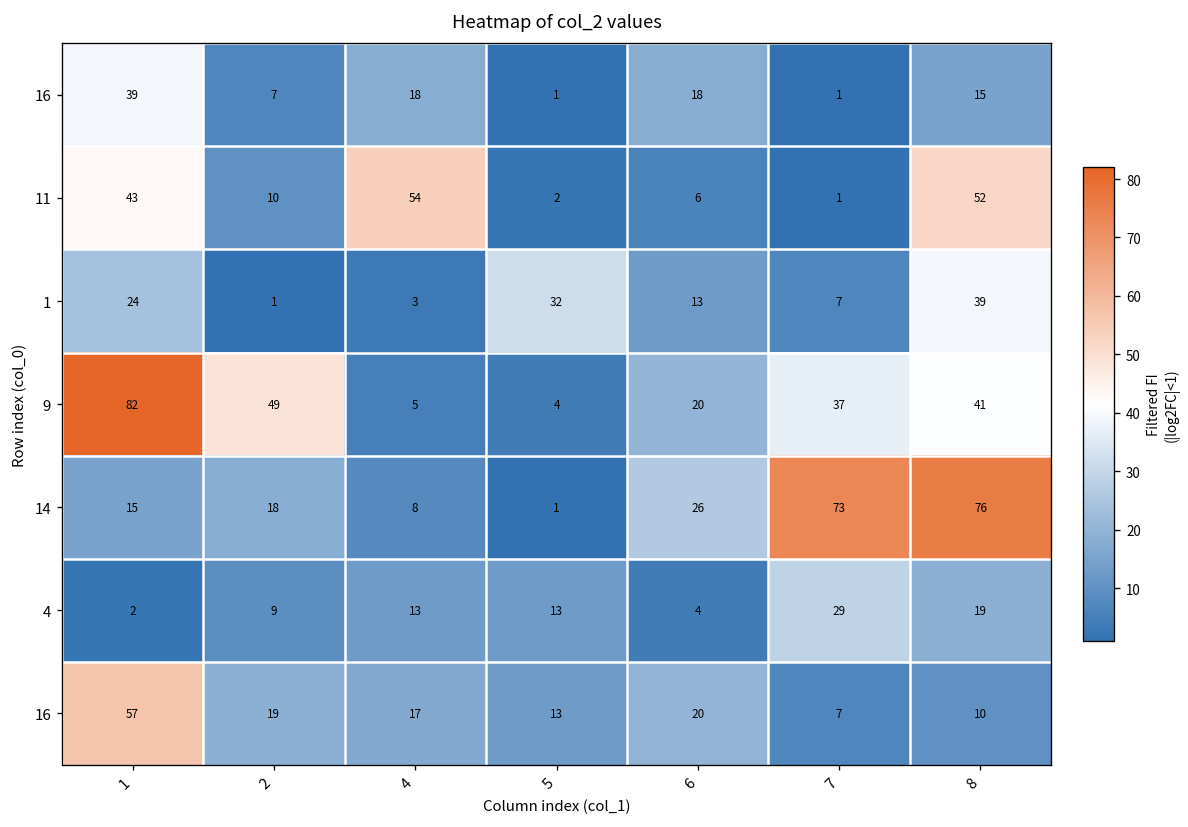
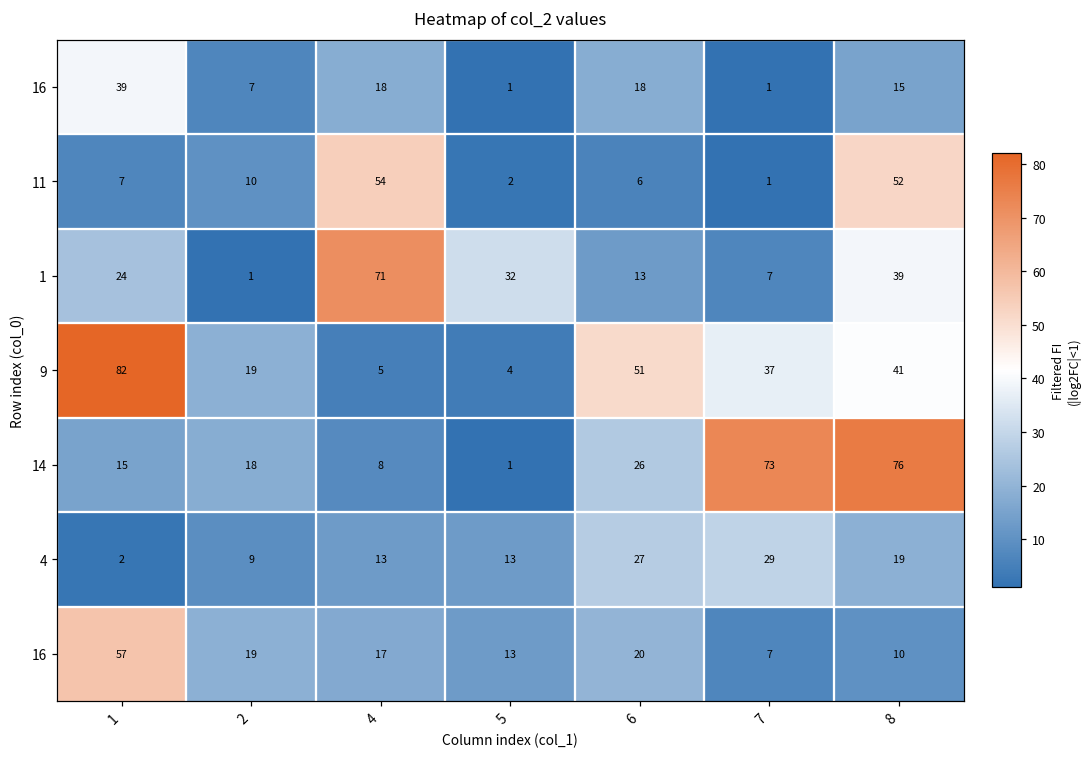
11, 1: 43 -> 7
1, 4: 3 -> 71
9, 2: 49 -> 19
9, 6: 20 -> 51
4, 6: 4 -> 27
